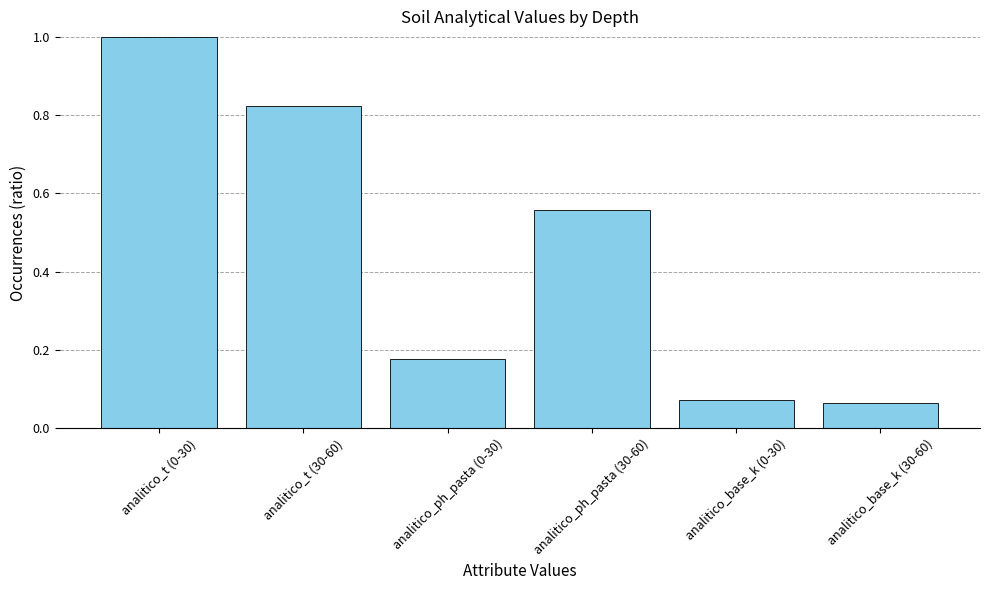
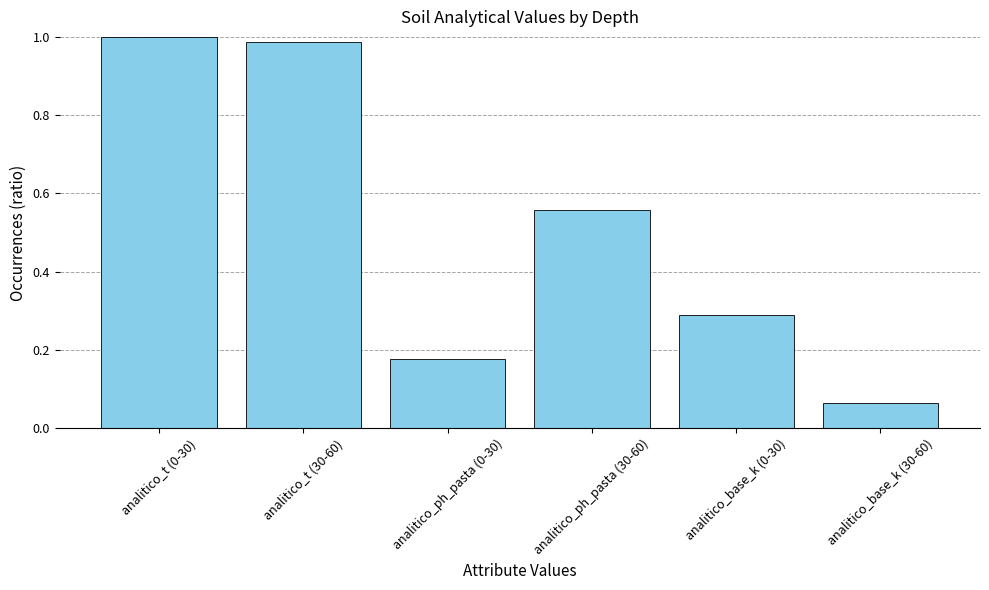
analitico_t (30-60): 0.82 -> 0.99
analitico_base_k (0-30): 0.07 -> 0.29
